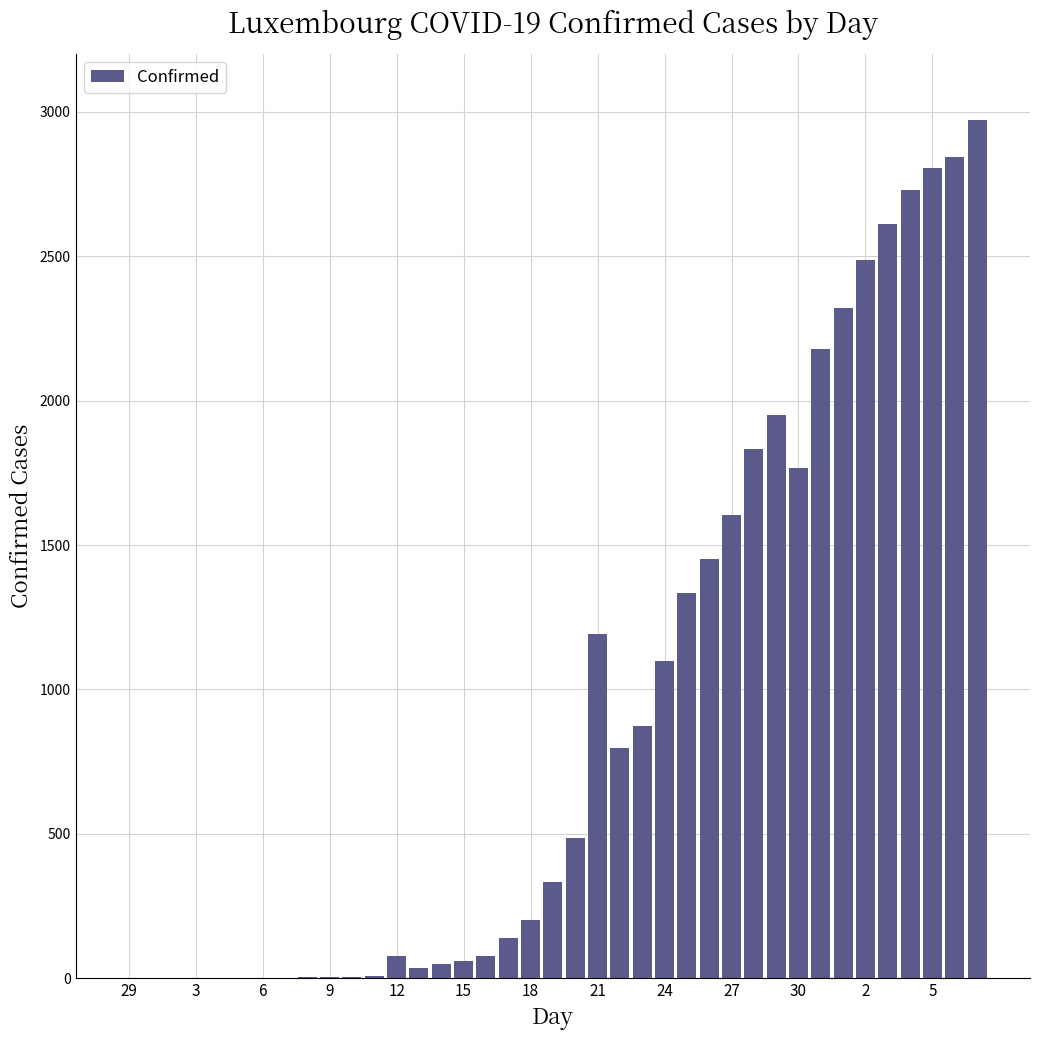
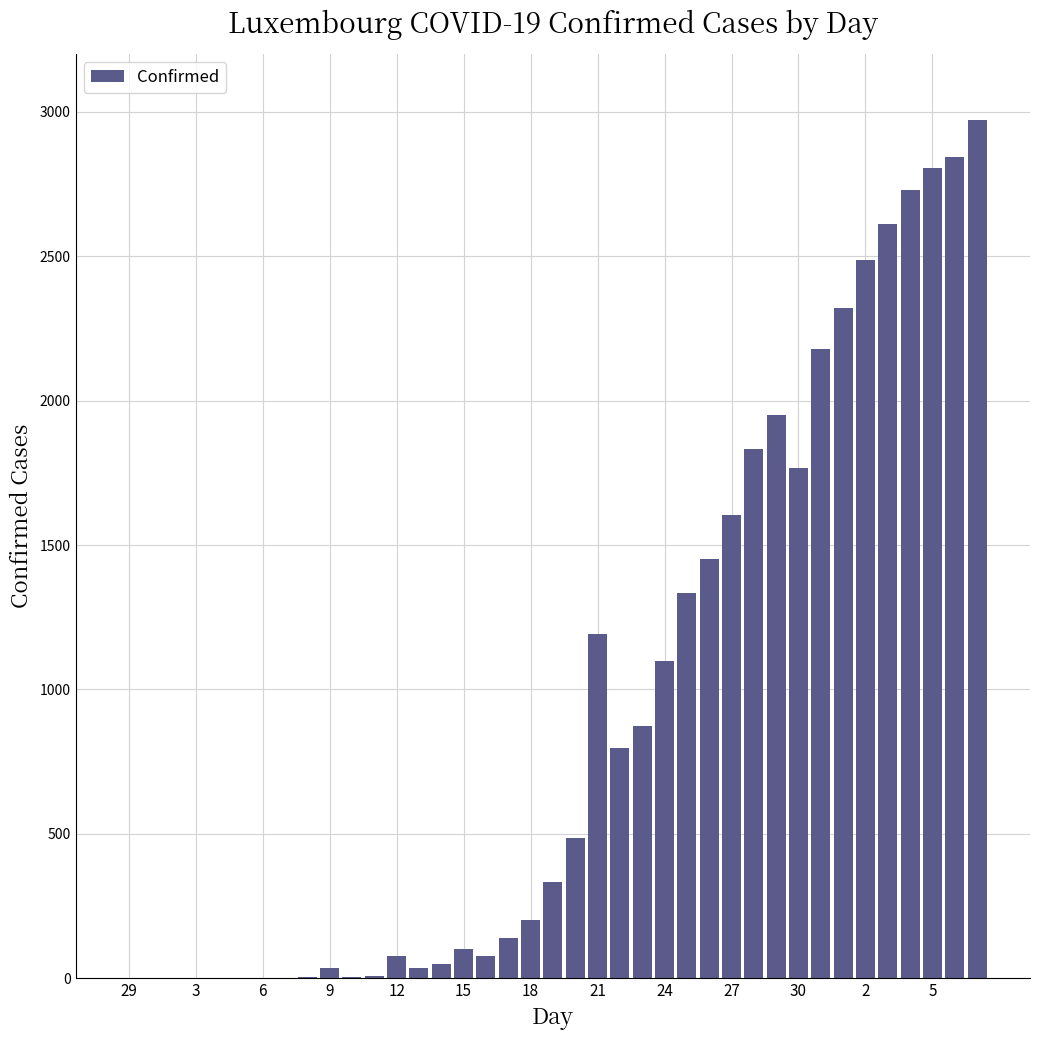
9: 0 -> 40
15: 60 -> 100
